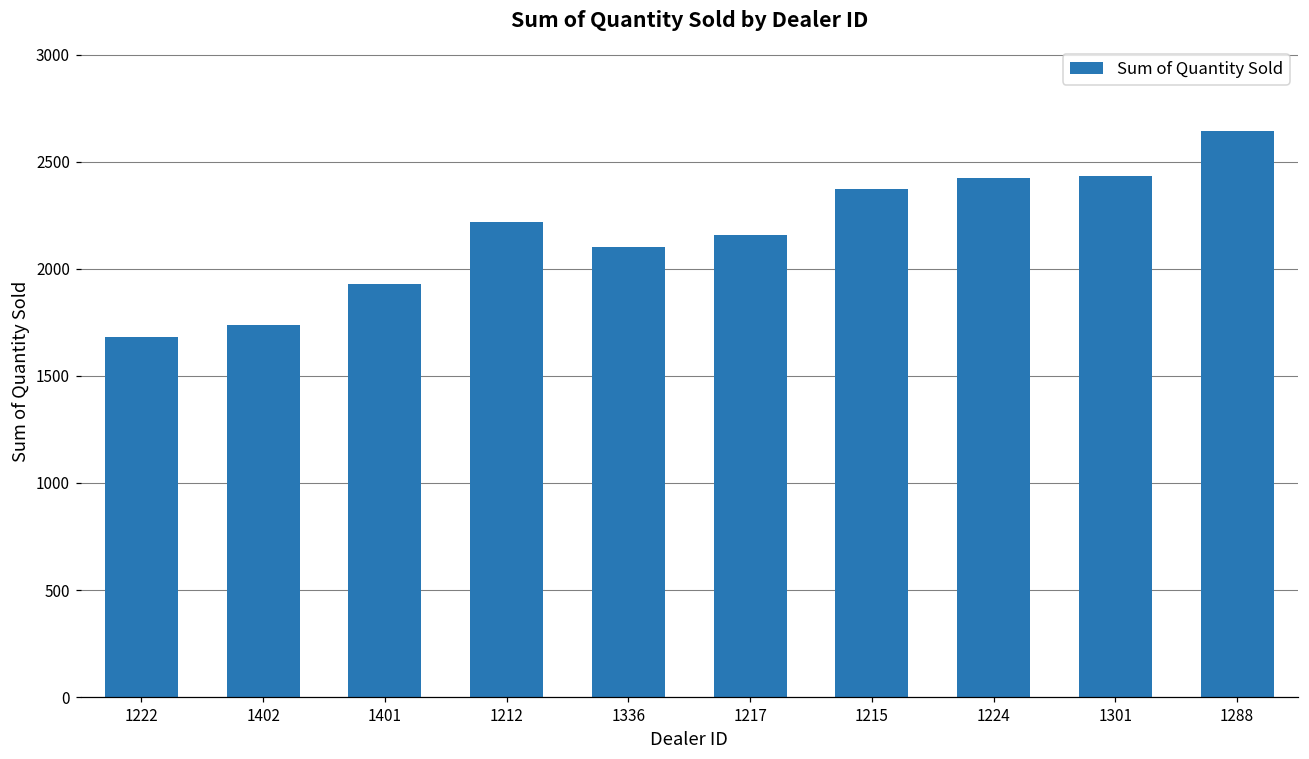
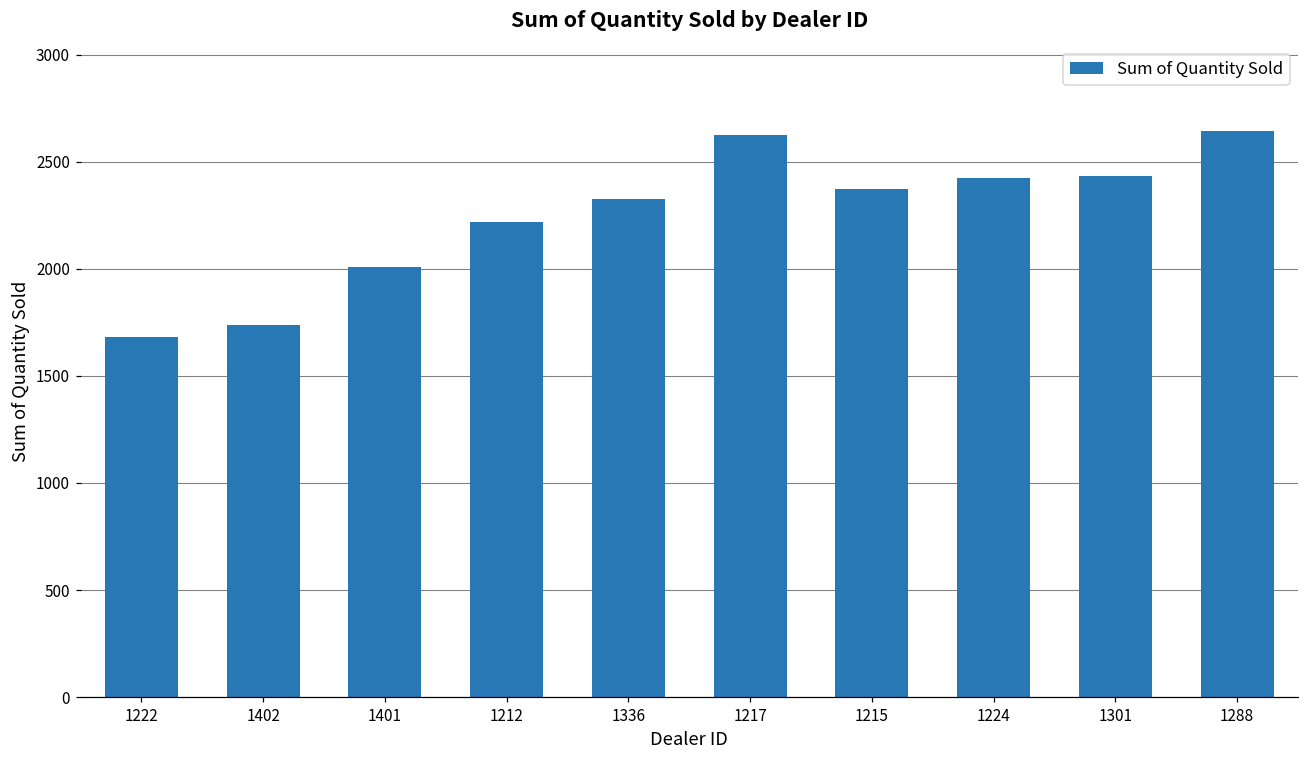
1401: 1930 -> 2010
1336: 2100 -> 2330
1217: 2160 -> 2630
